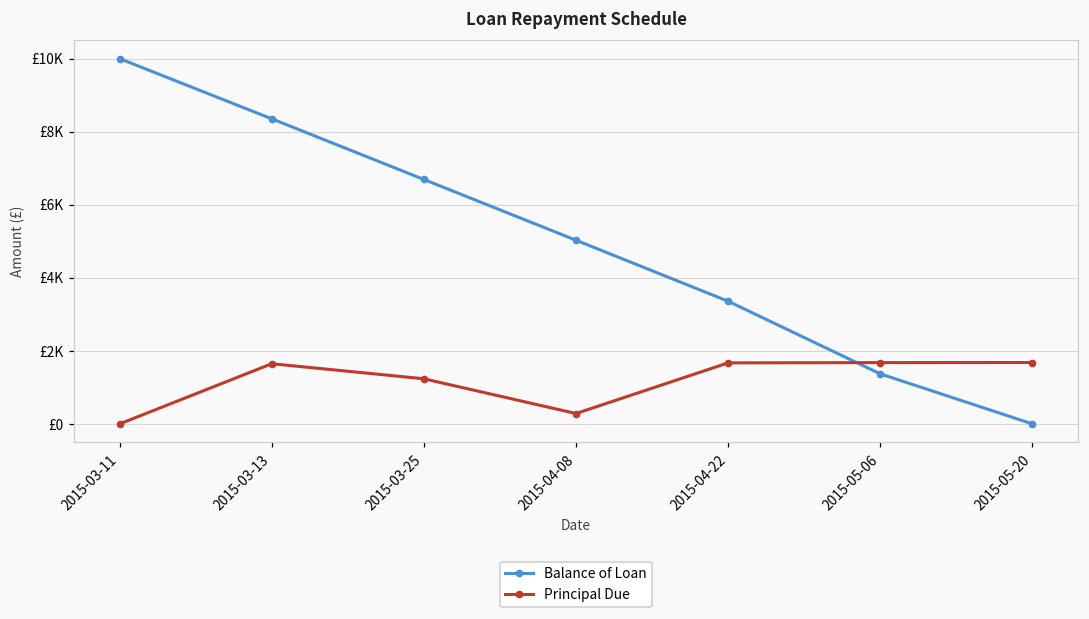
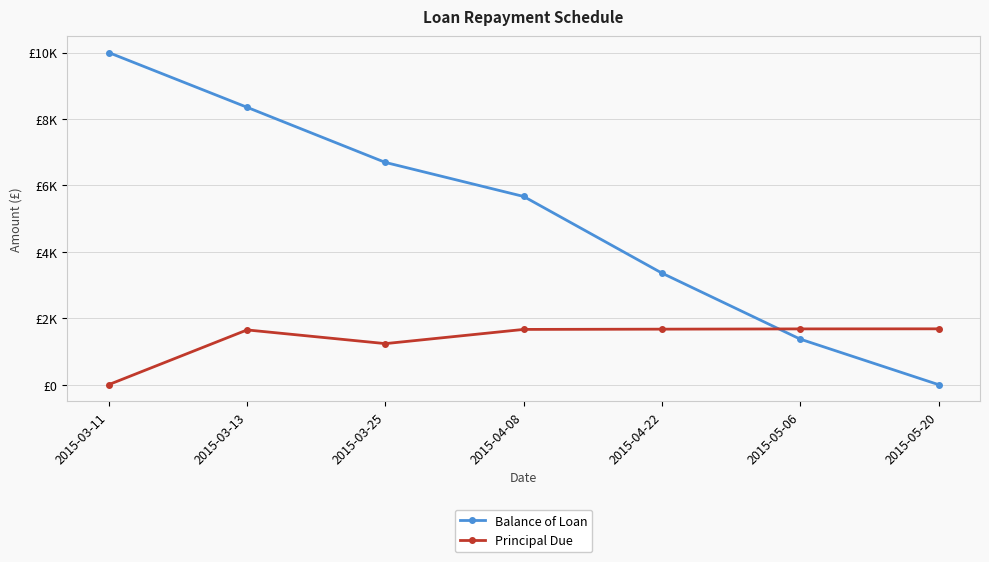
Balance of Loan, 2015-04-08: £5000 -> £5700
Principal Due, 2015-04-08: £300 -> £1700
